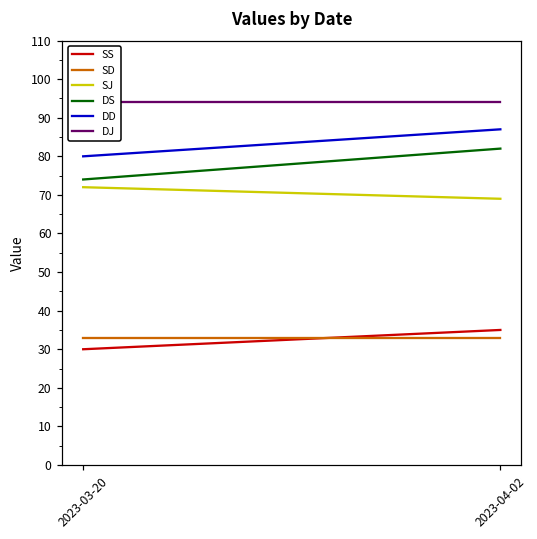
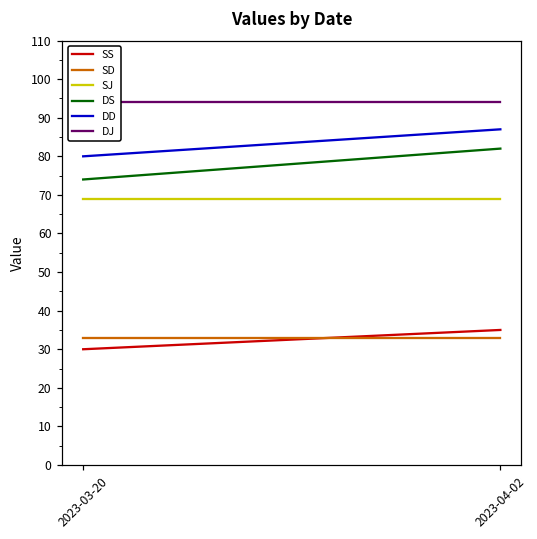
SJ, 2023-03-20: 72 -> 69
